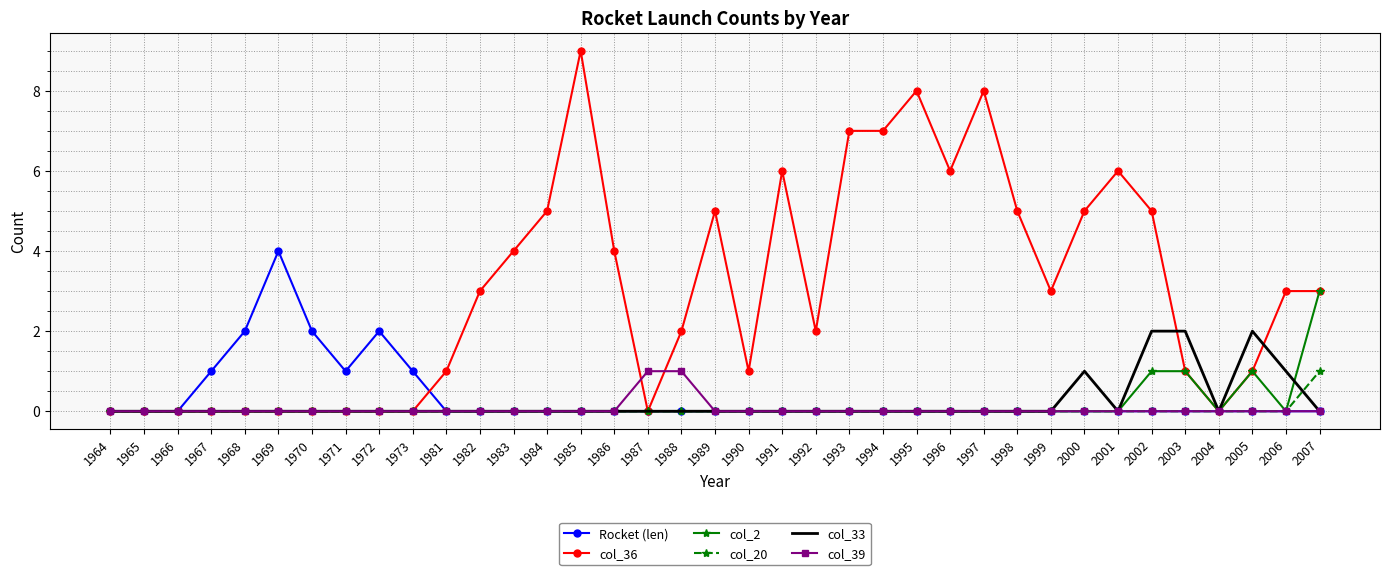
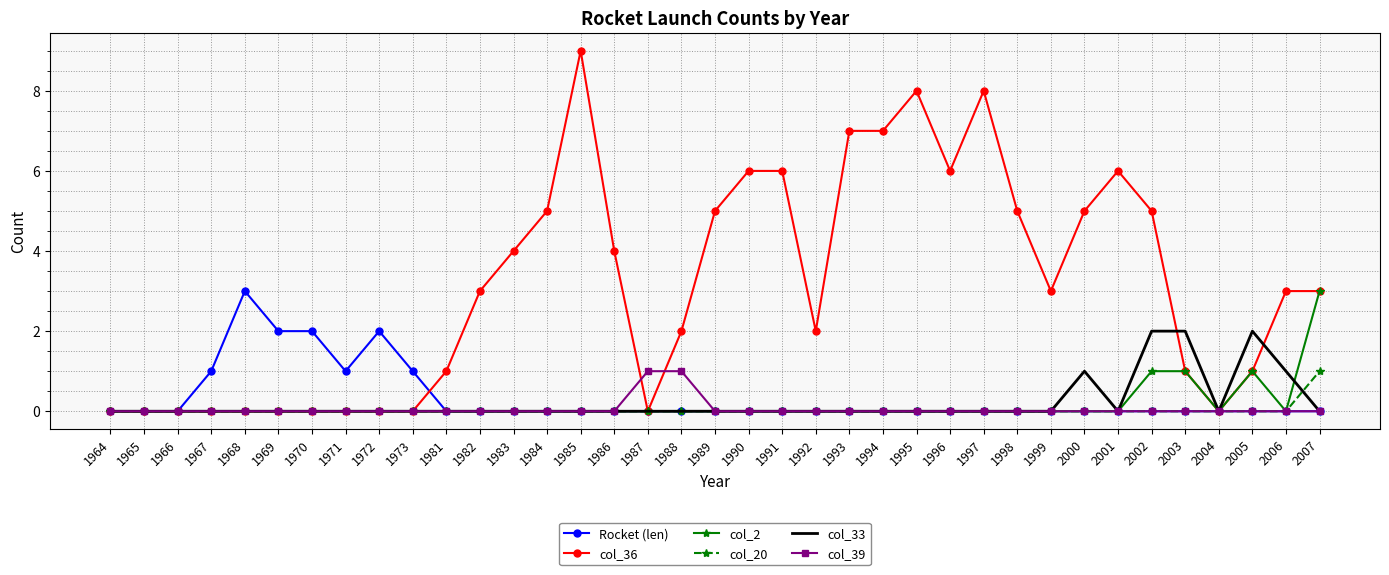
Rocket (len), 1968: 2 -> 3
Rocket (len), 1969: 4 -> 2
col_36, 1990: 1 -> 6
